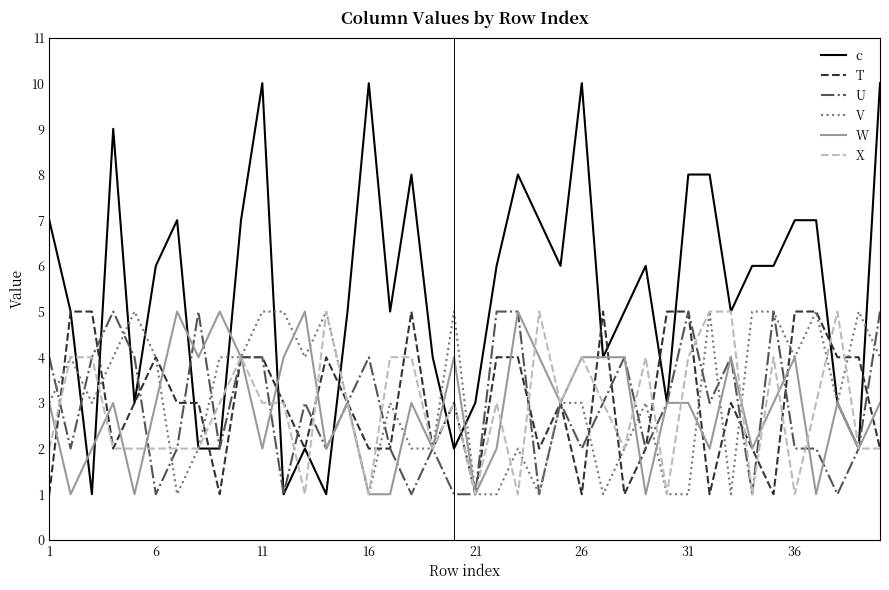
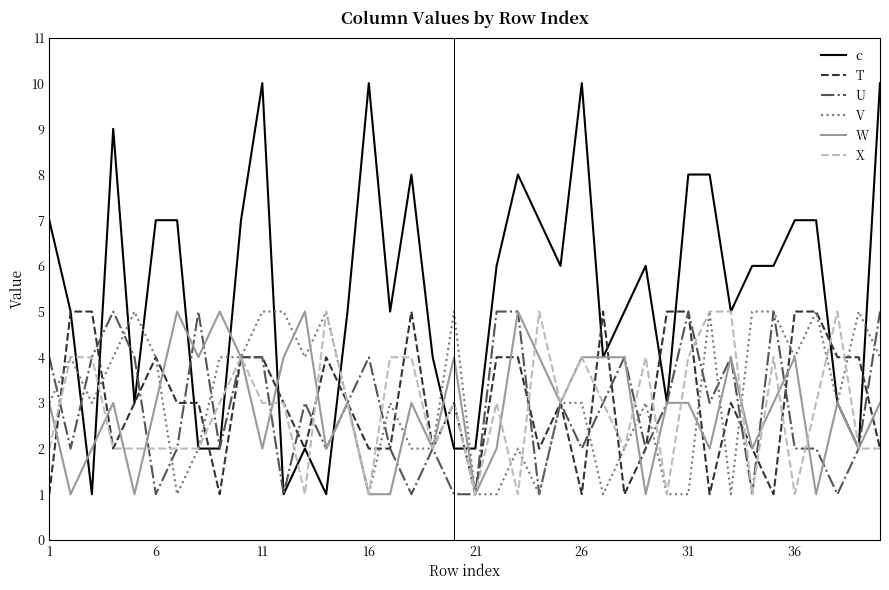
c, 6: 6 -> 7
c, 21: 3 -> 2
